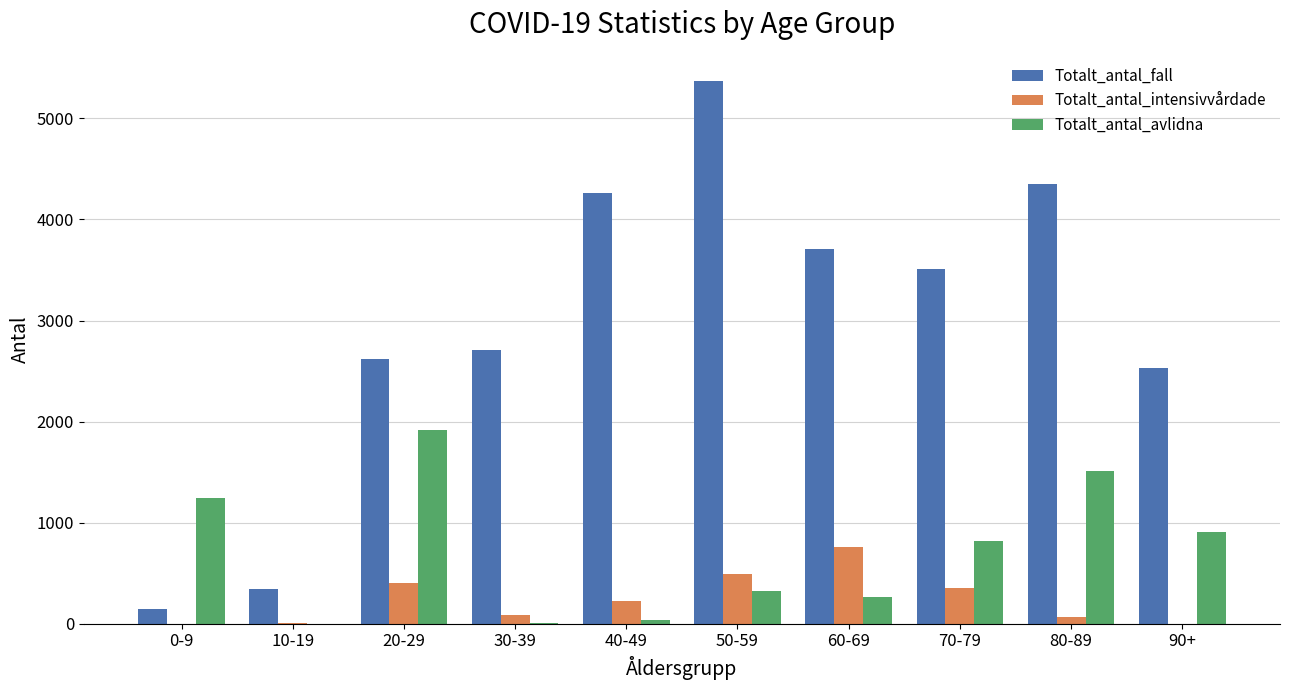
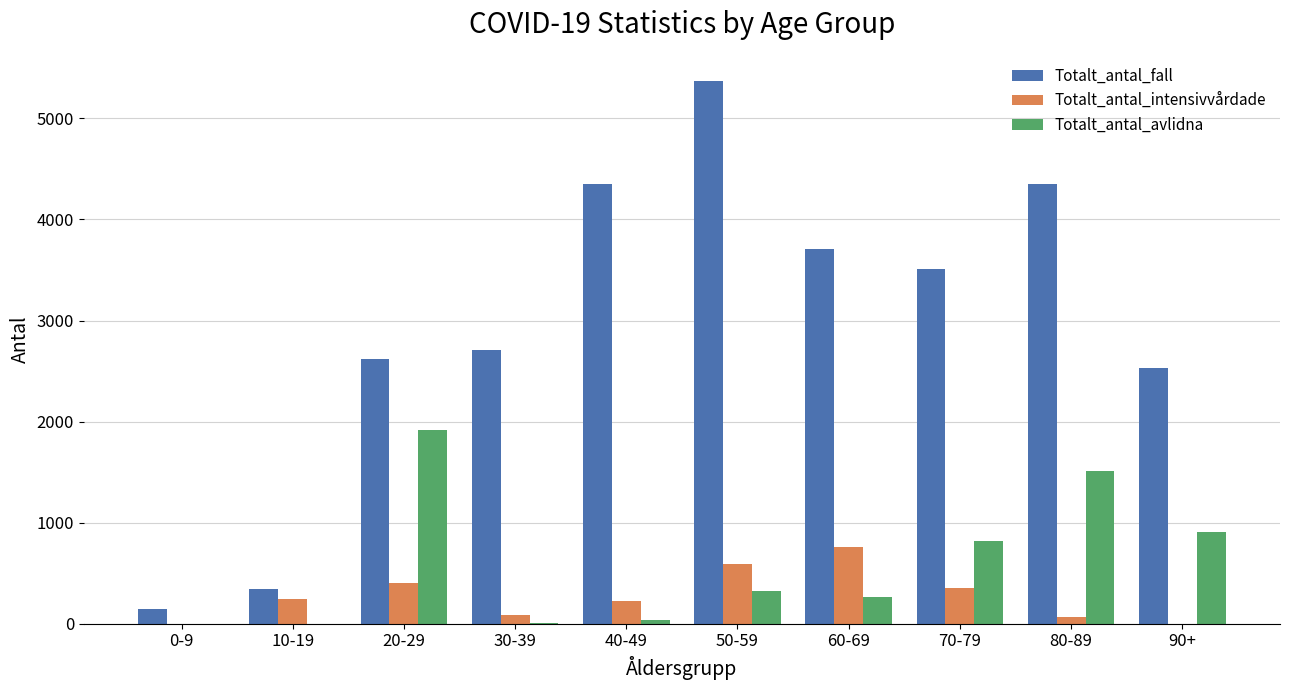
Totalt_antal_avlidna, 0-9: 1250 -> 0
Totalt_antal_intensivvårdade, 10-19: 10 -> 240
Totalt_antal_fall, 40-49: 4260 -> 4350
Totalt_antal_intensivvårdade, 50-59: 490 -> 590
